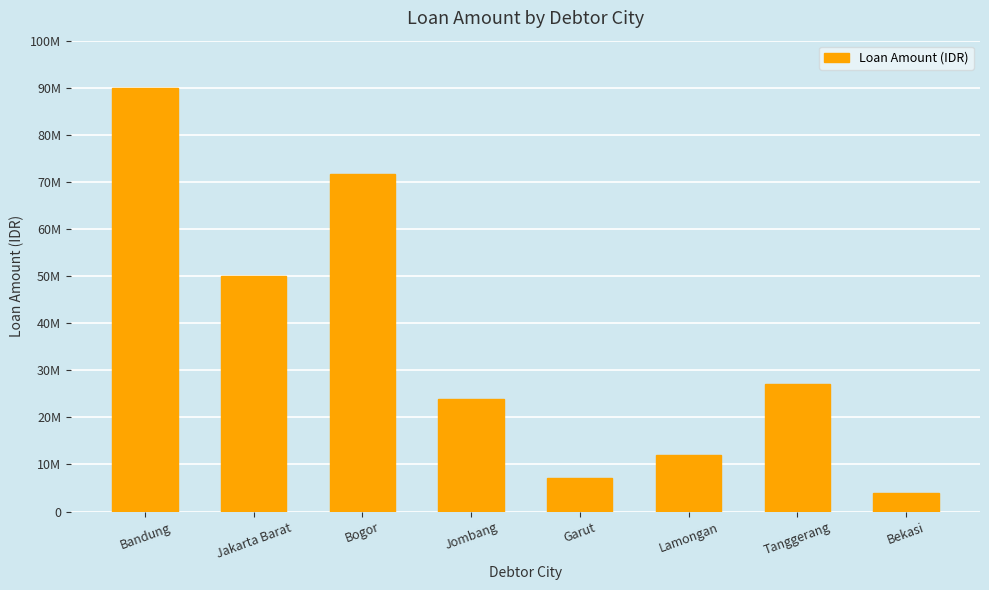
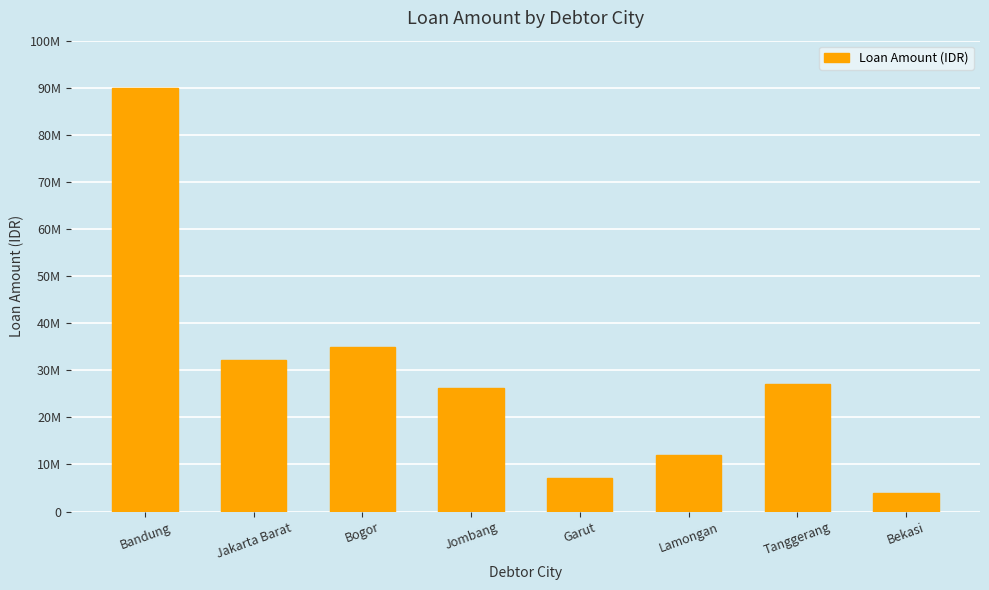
Jakarta Barat: 50000000 -> 32000000
Bogor: 72000000 -> 35000000
Jombang: 24000000 -> 26000000
